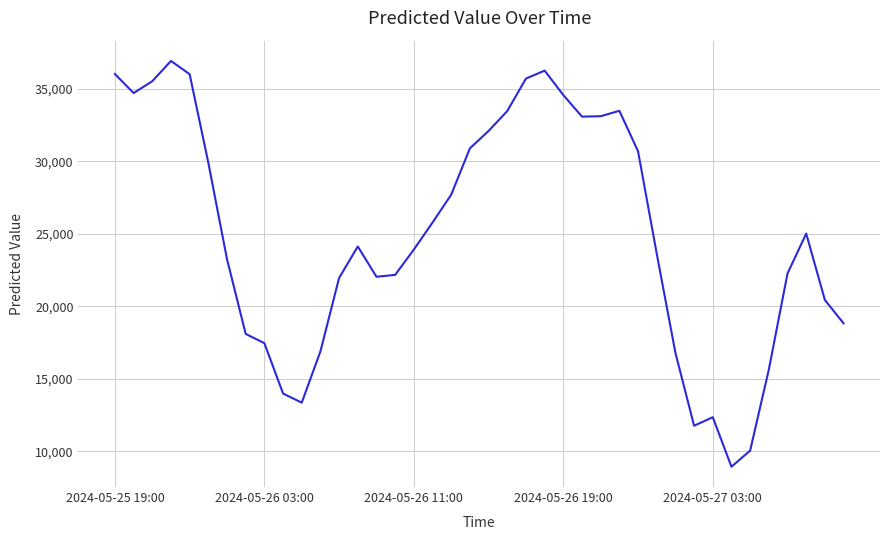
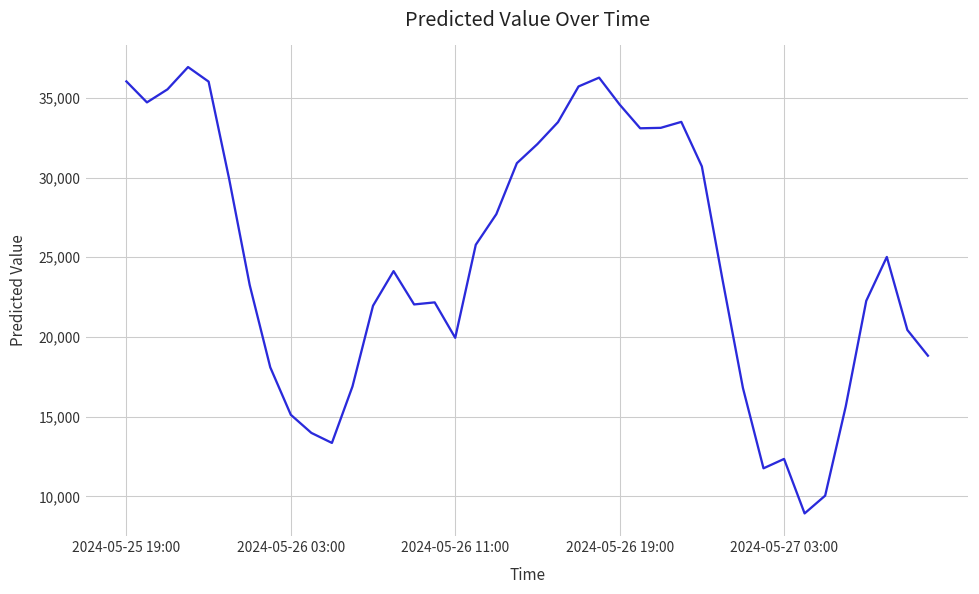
2024-05-26 03:00: 17,500 -> 15,100
2024-05-26 11:00: 23,900 -> 19,900
